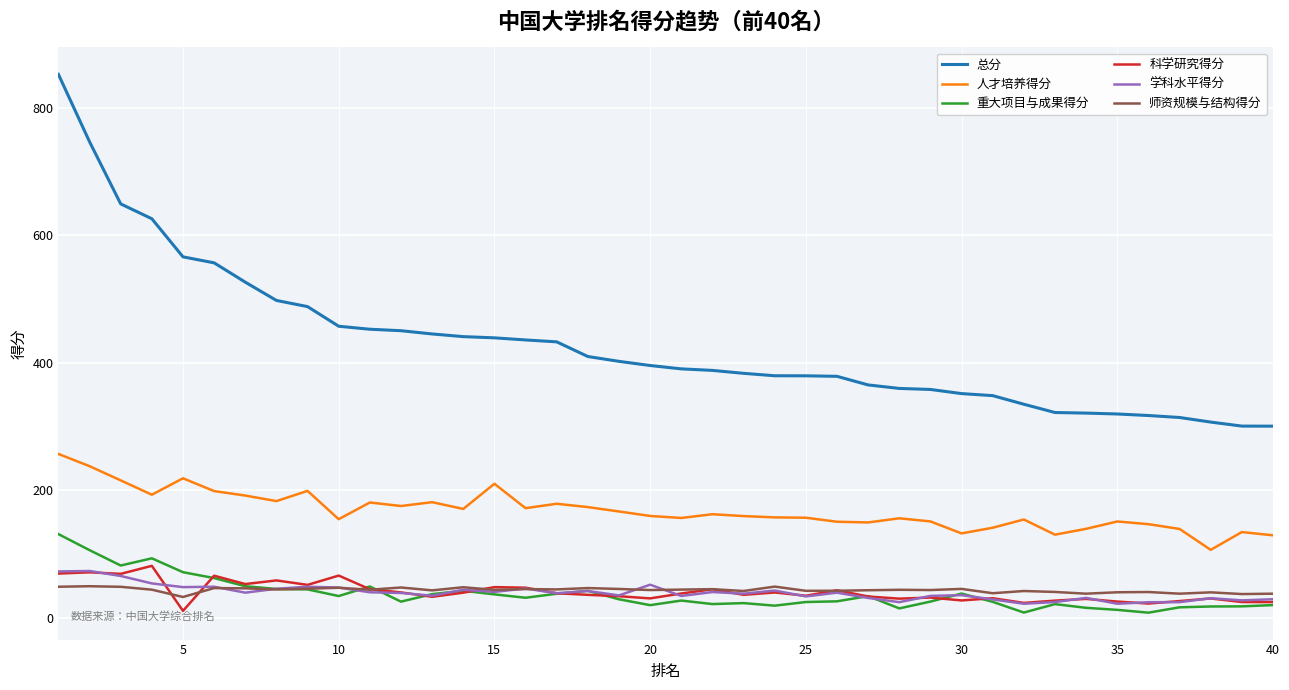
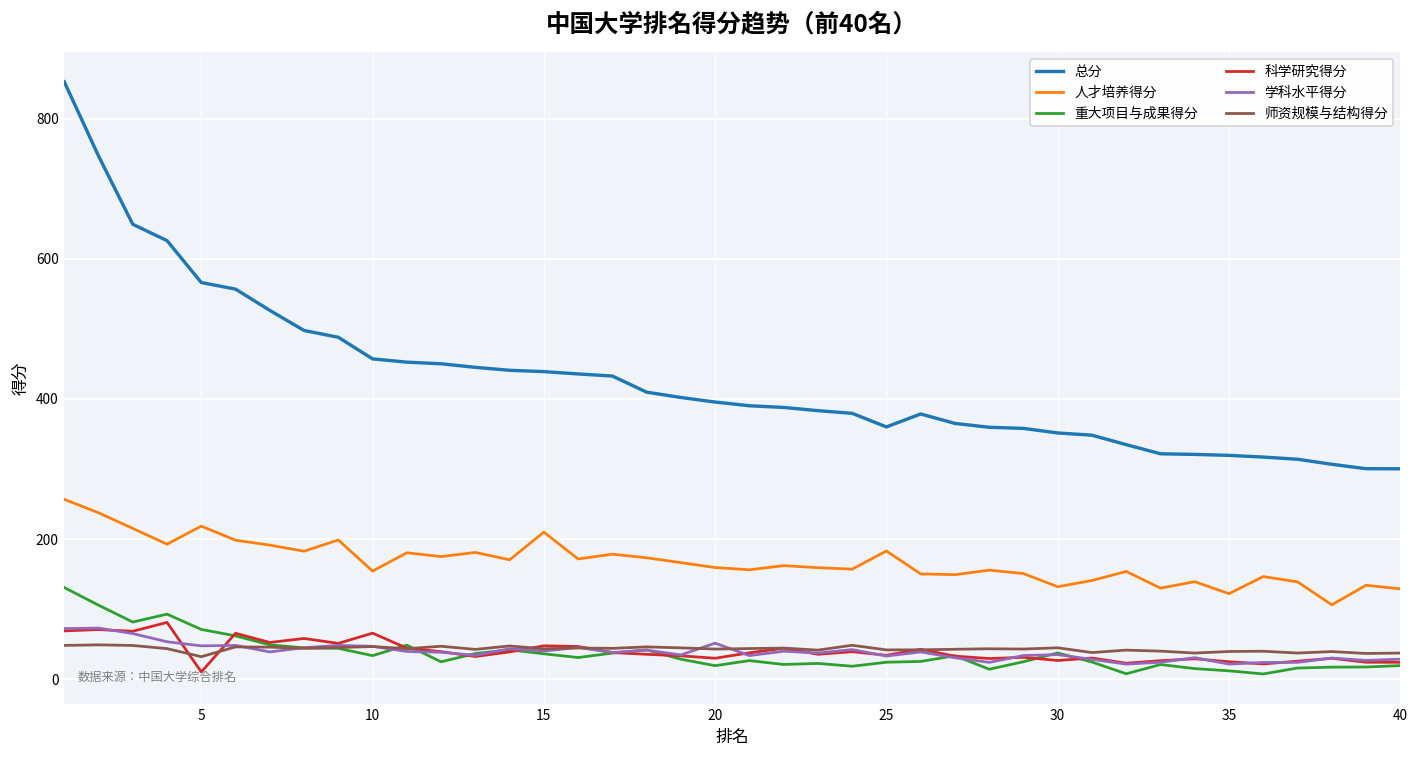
总分, 25: 380 -> 360
人才培养得分, 25: 160 -> 180
人才培养得分, 35: 150 -> 120
